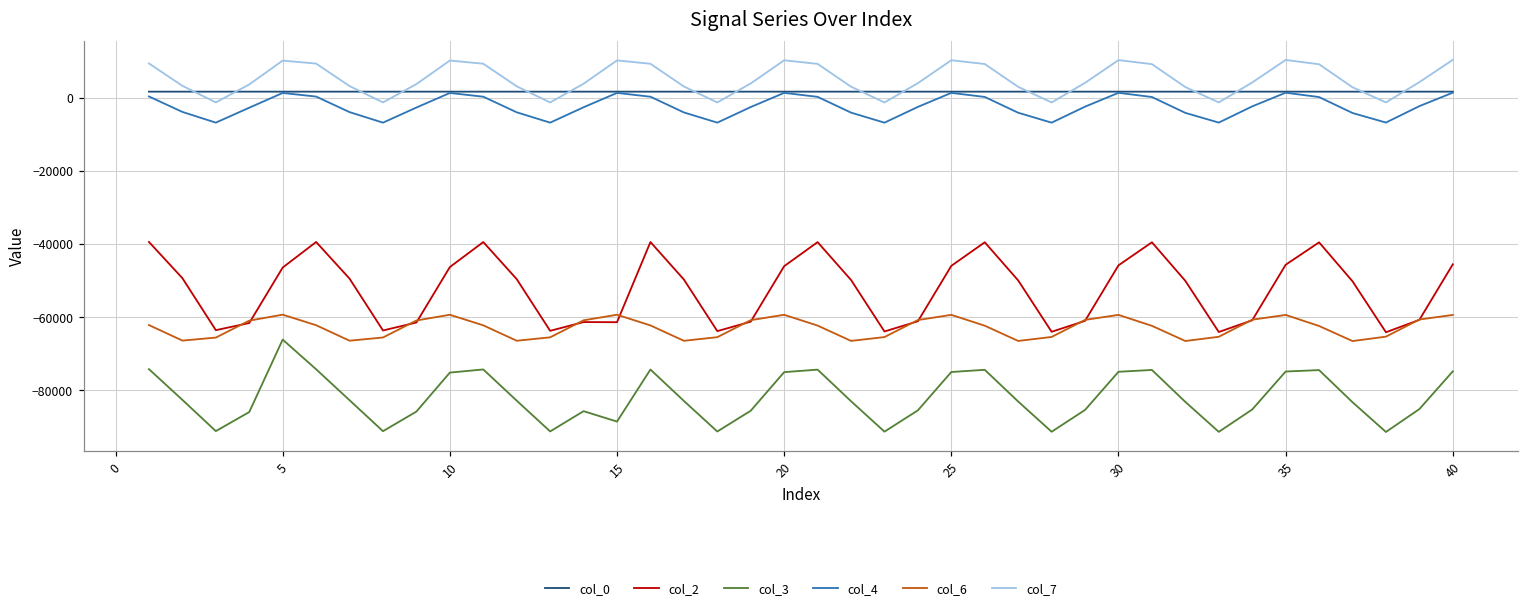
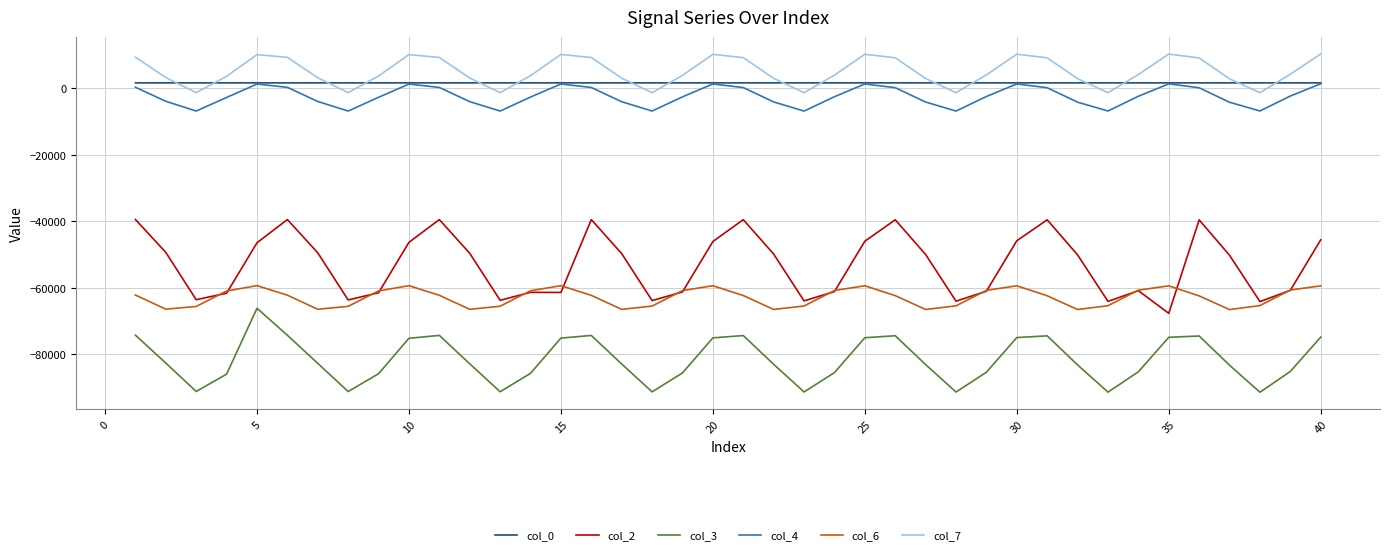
col_3, 15: -89000 -> -75000
col_2, 35: -46000 -> -68000
